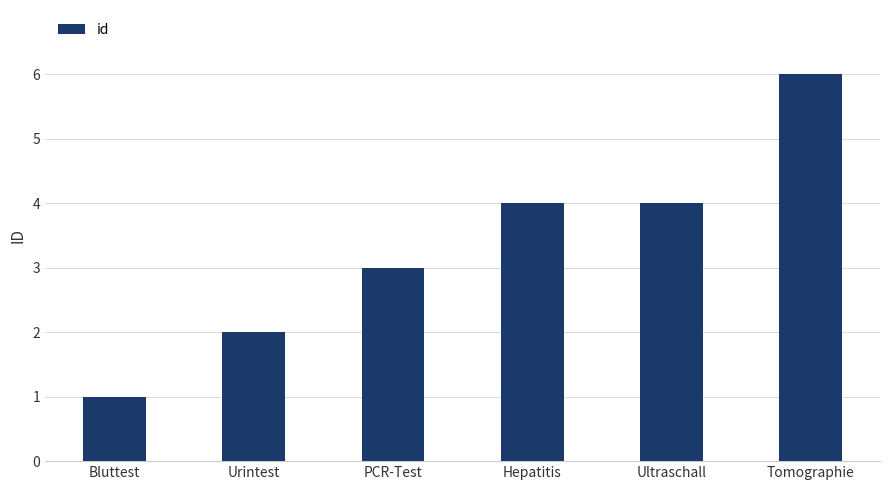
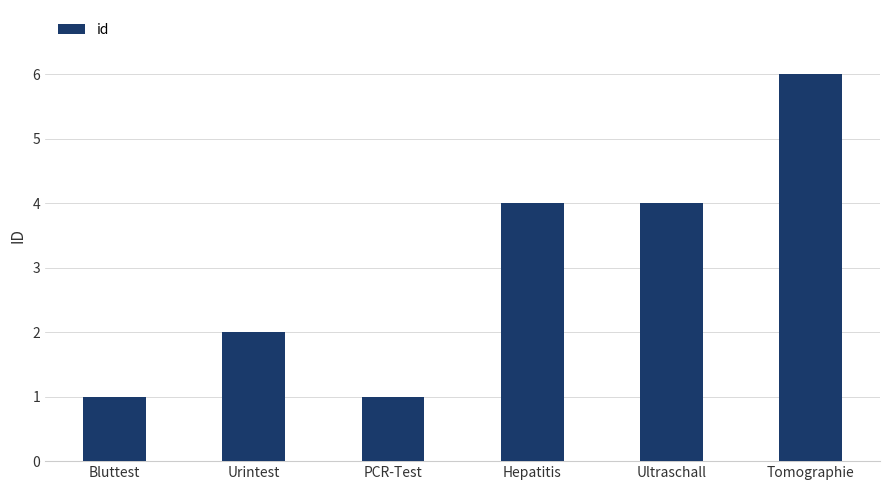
PCR-Test: 3 -> 1
